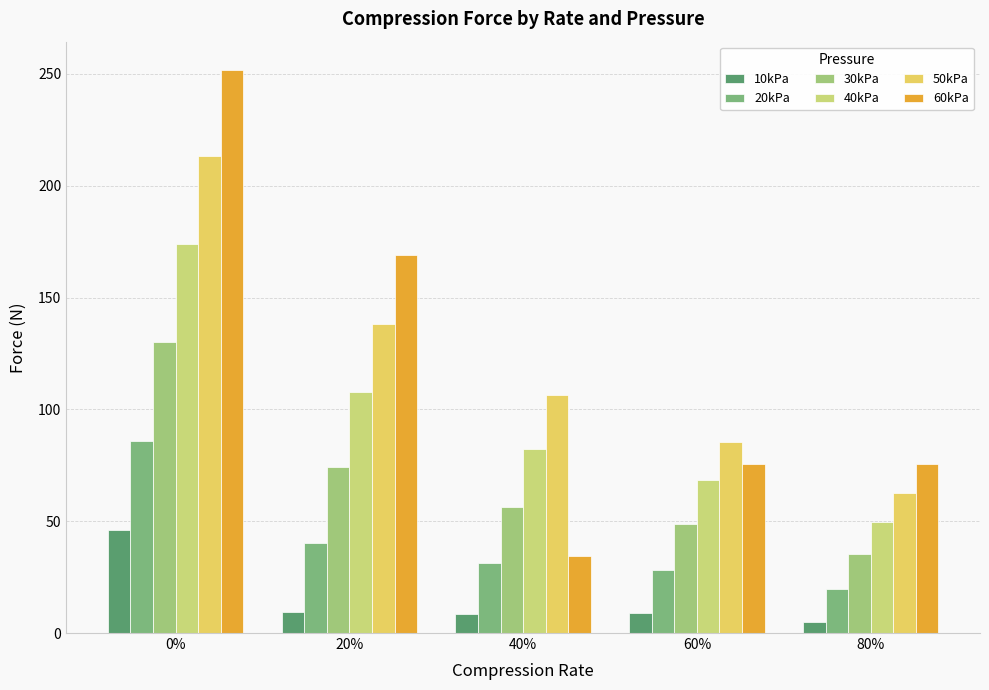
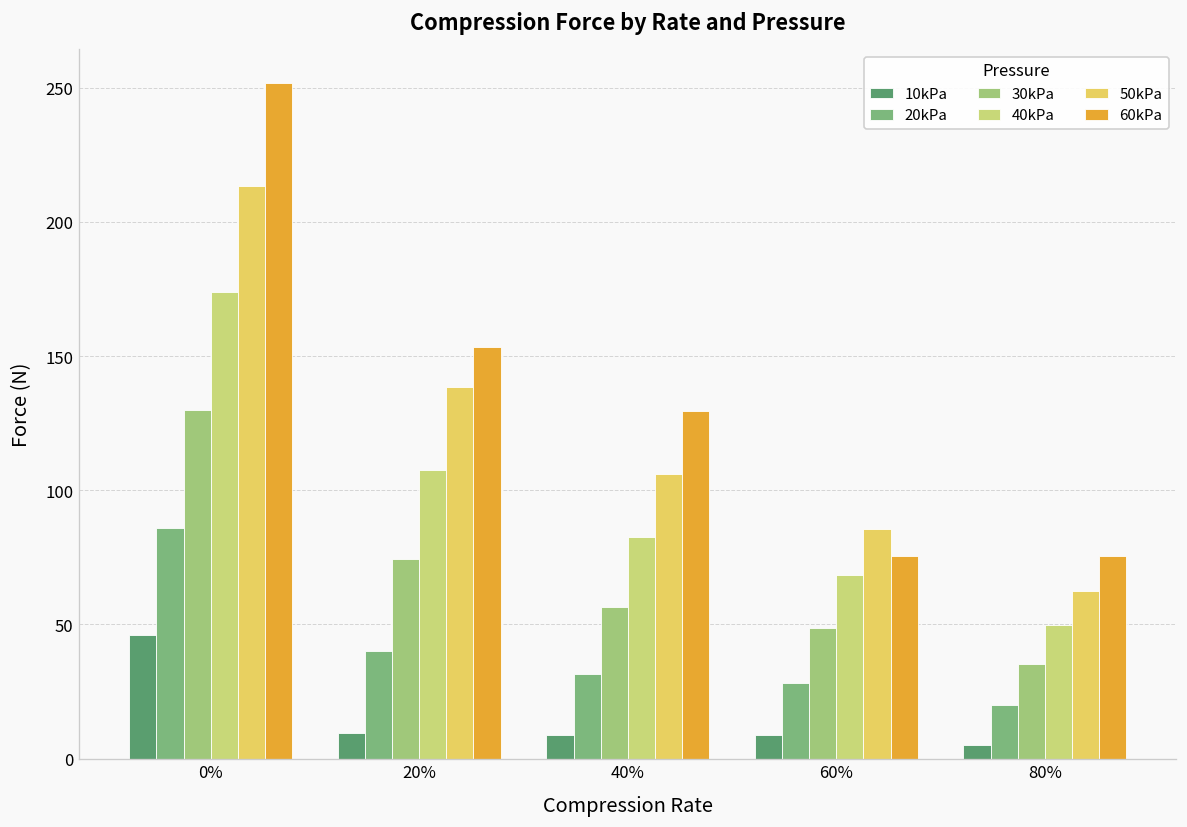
60kPa, 20%: 169 -> 153
60kPa, 40%: 35 -> 130
